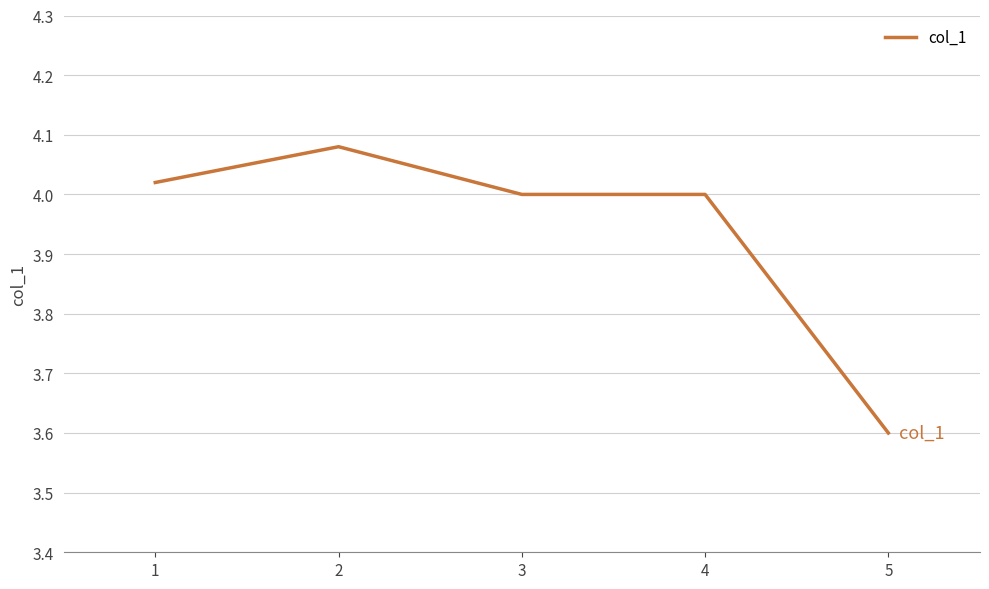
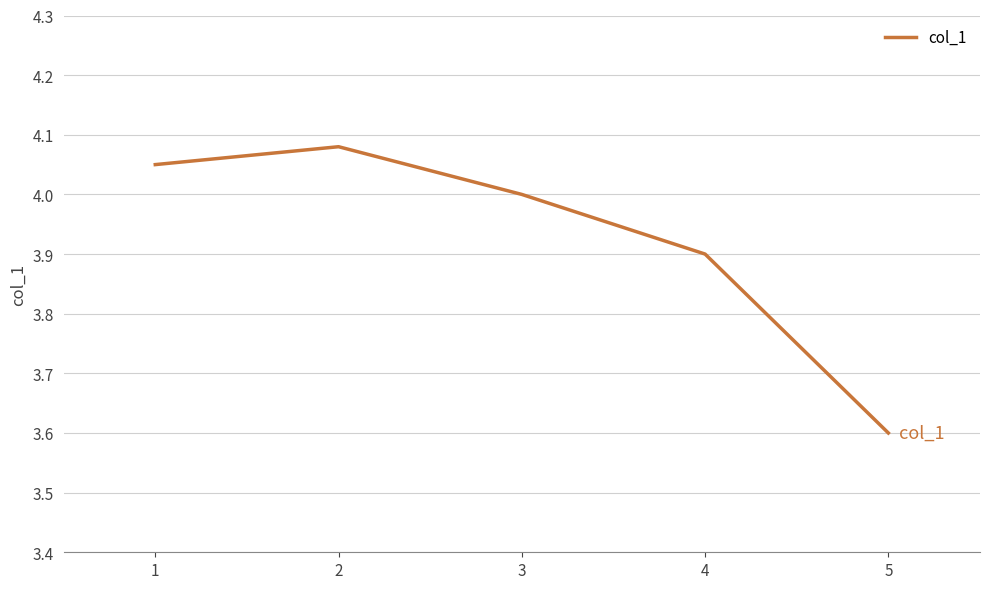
1: 4.02 -> 4.05
4: 4.0 -> 3.9
